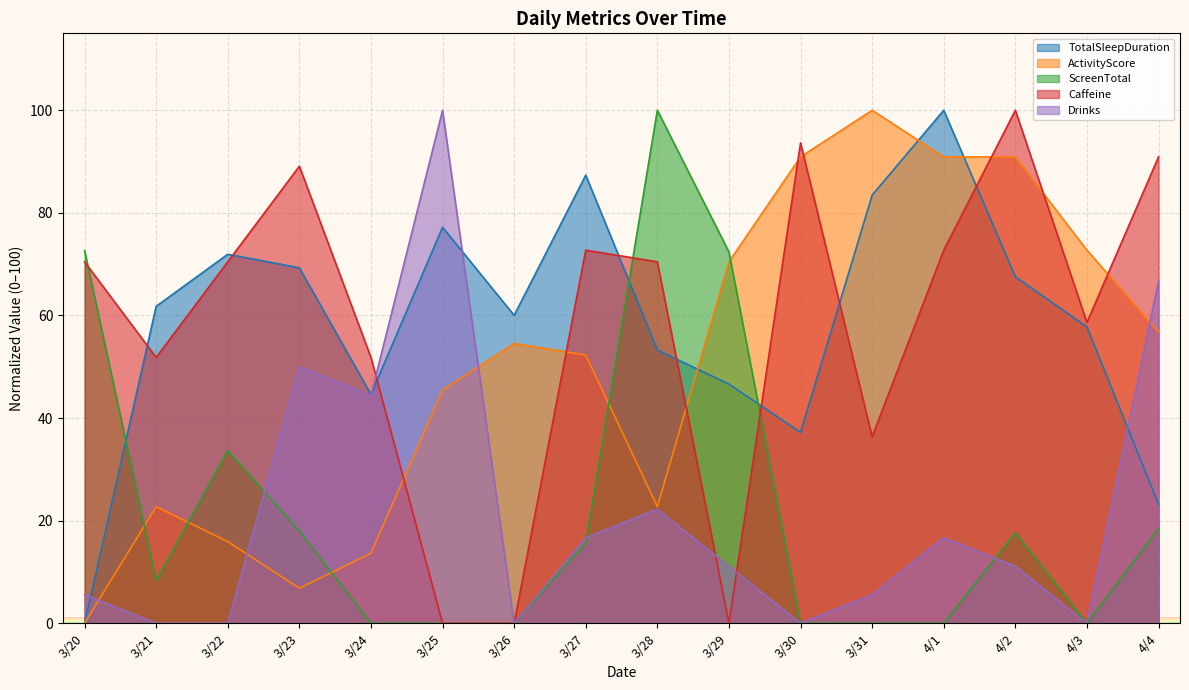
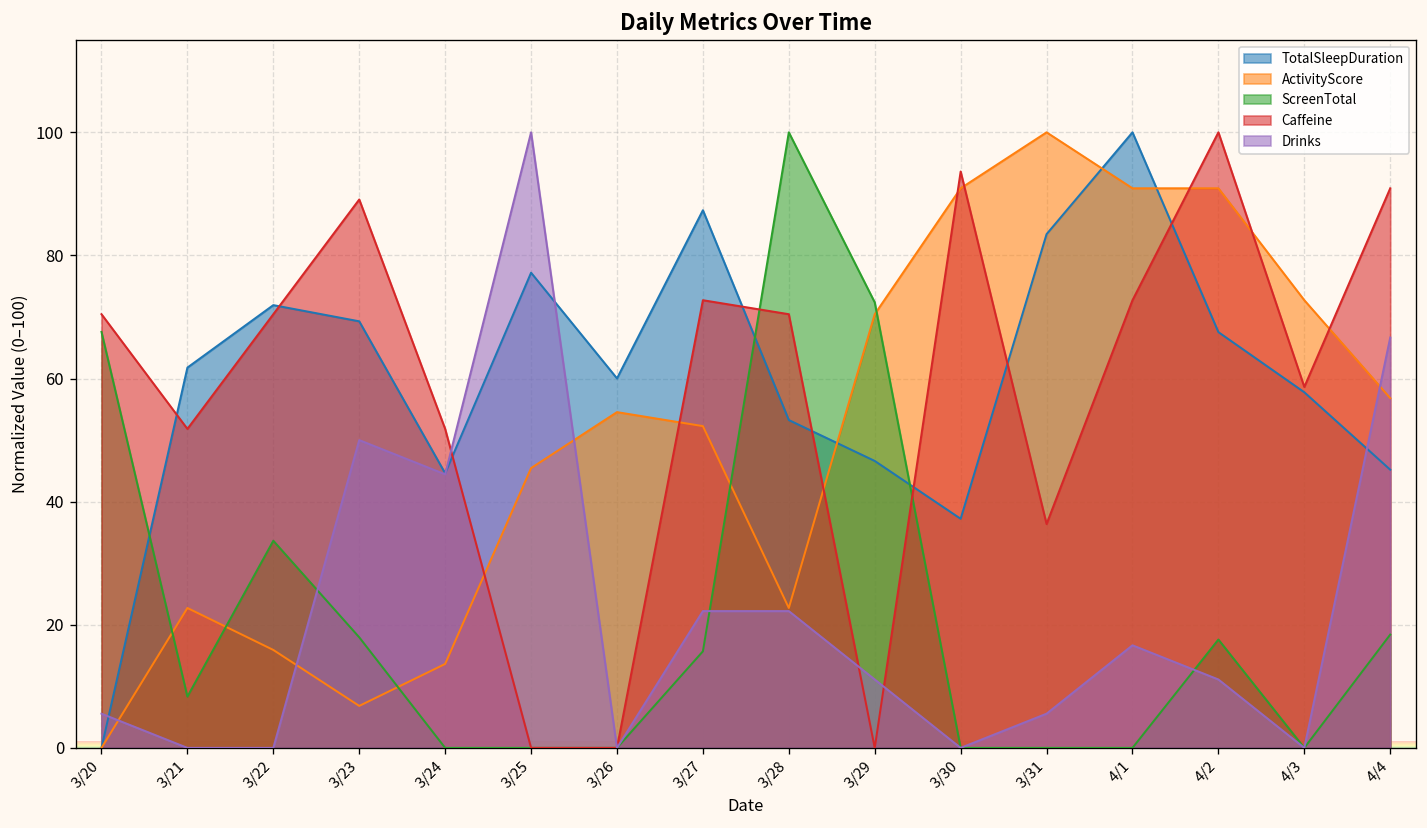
ScreenTotal, 3/20: 73 -> 68
Drinks, 3/27: 17 -> 22
TotalSleepDuration, 4/4: 23 -> 45
